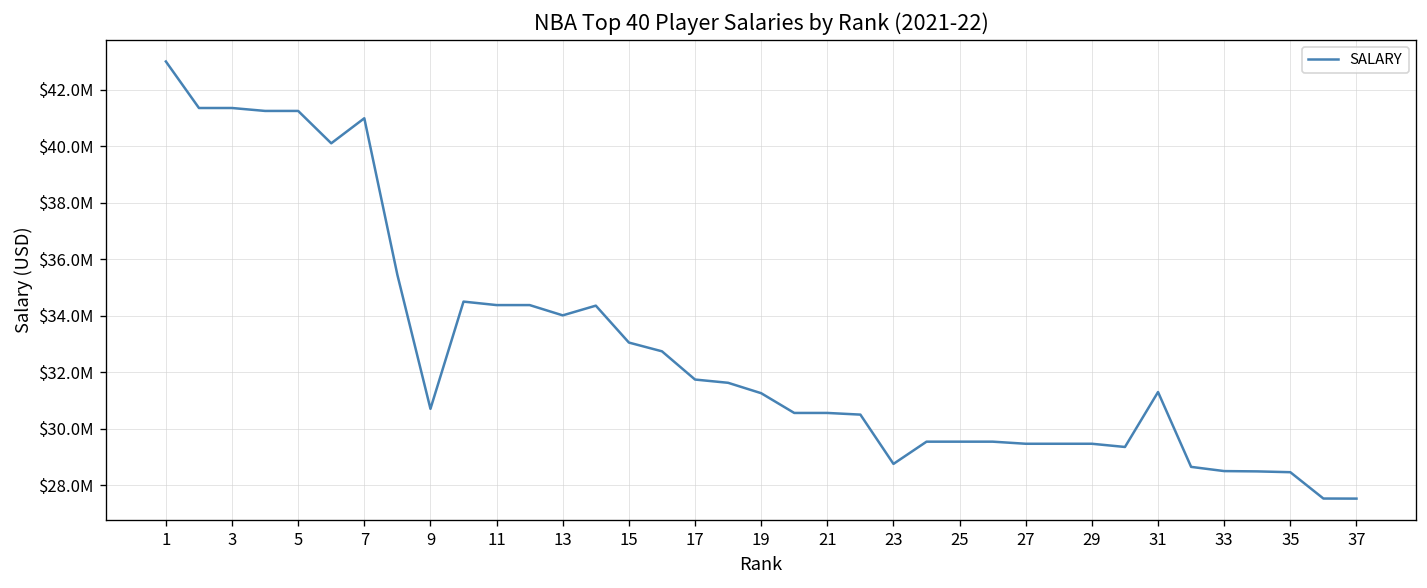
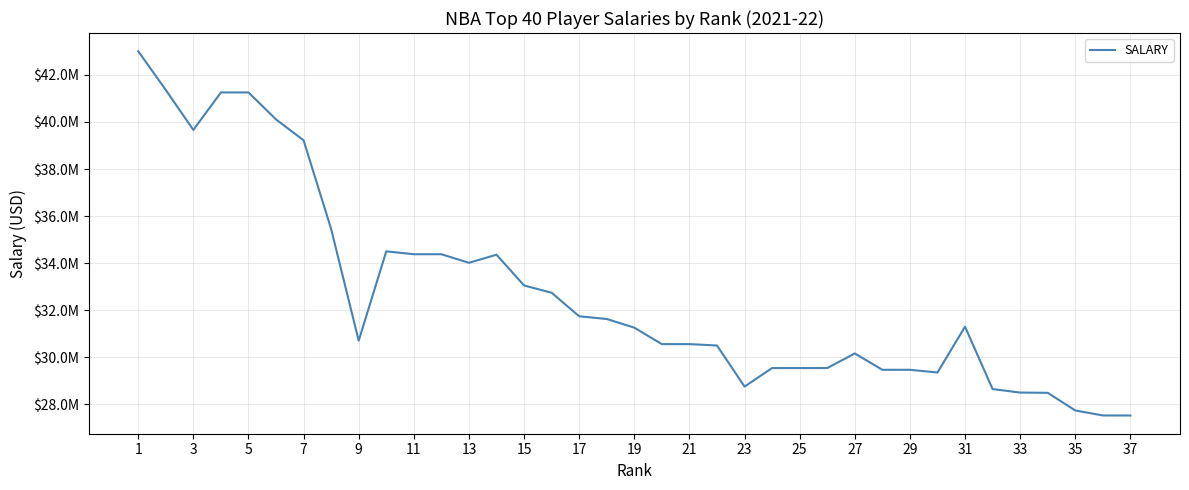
3: $41400000 -> $39700000
7: $41000000 -> $39200000
27: $29500000 -> $30200000
35: $28500000 -> $27700000
